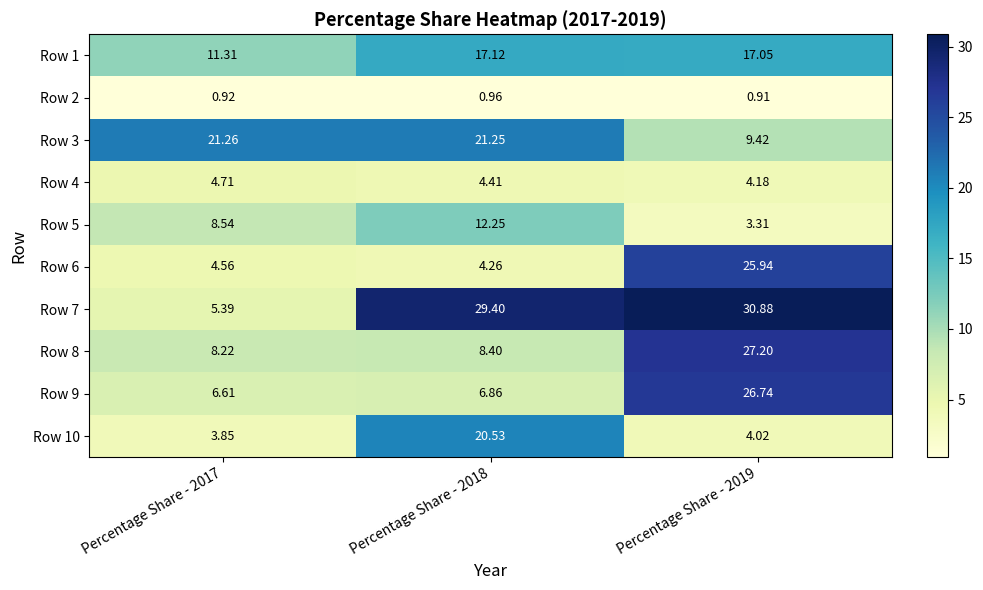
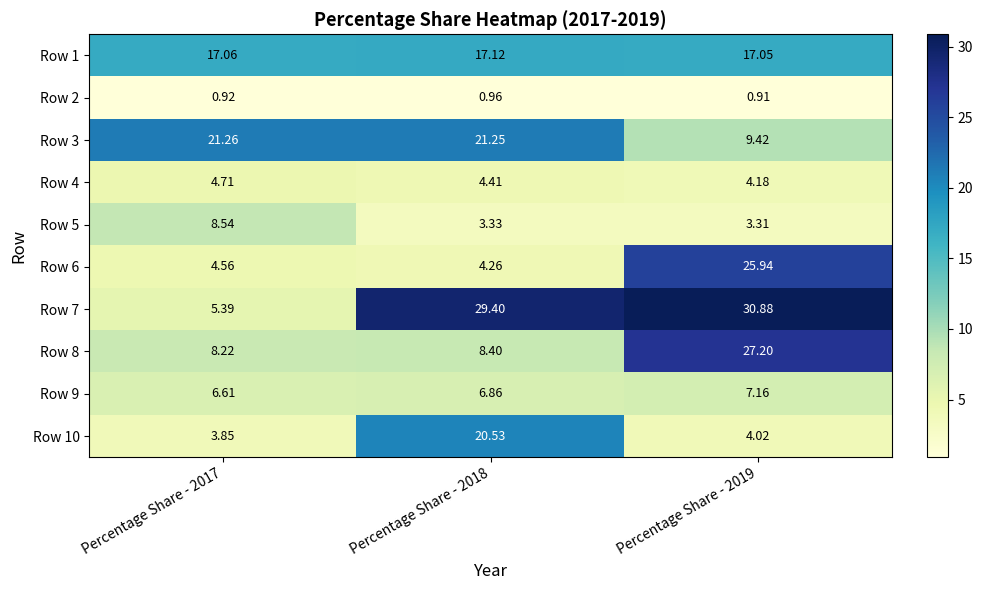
Row 1, Percentage Share - 2017: 11.31 -> 17.06
Row 5, Percentage Share - 2018: 12.25 -> 3.33
Row 9, Percentage Share - 2019: 26.74 -> 7.16
